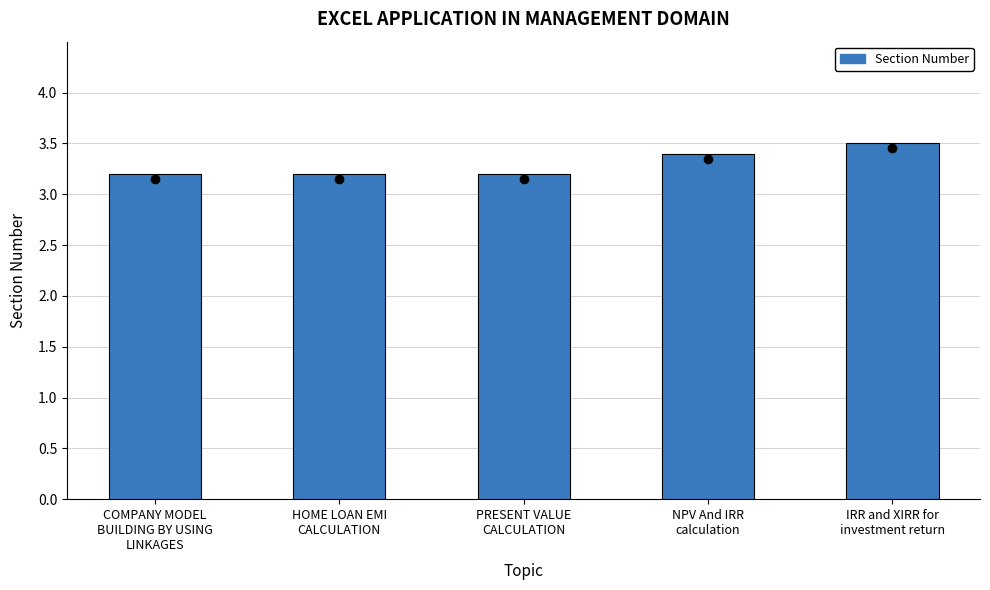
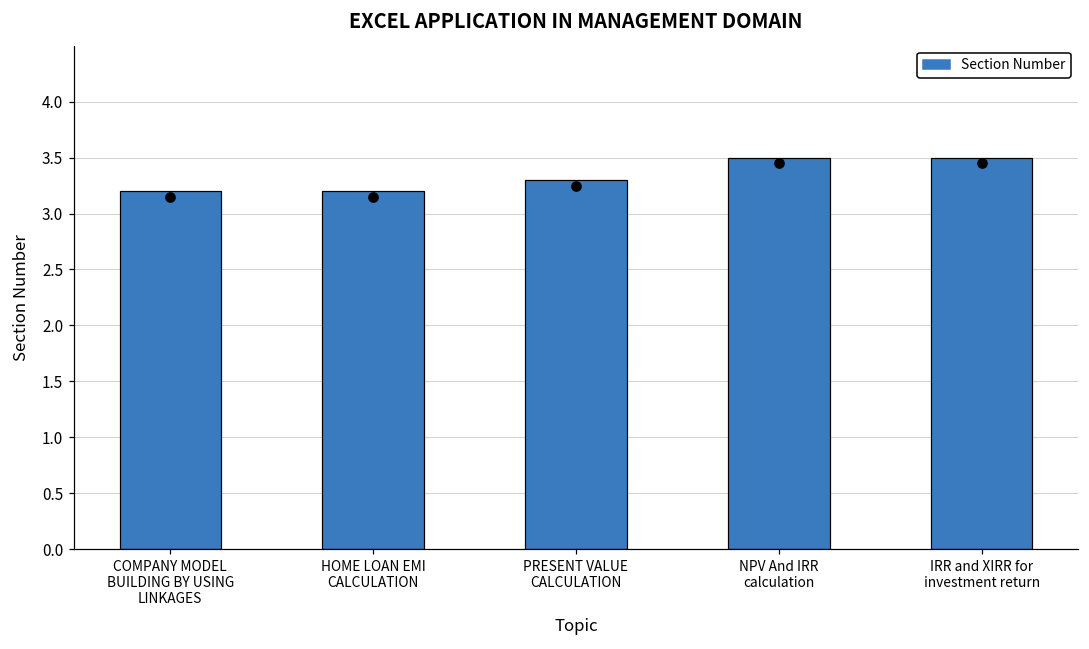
Section Number, PRESENT VALUE CALCULATION: 3.2 -> 3.3
Section Number, NPV And IRR calculation: 3.4 -> 3.5
